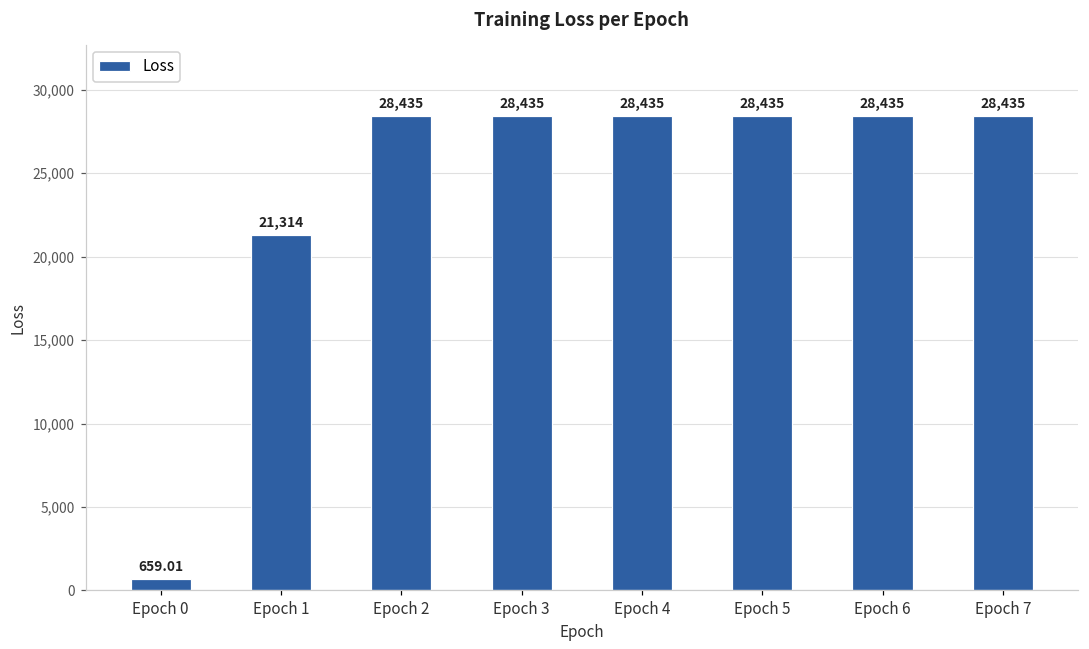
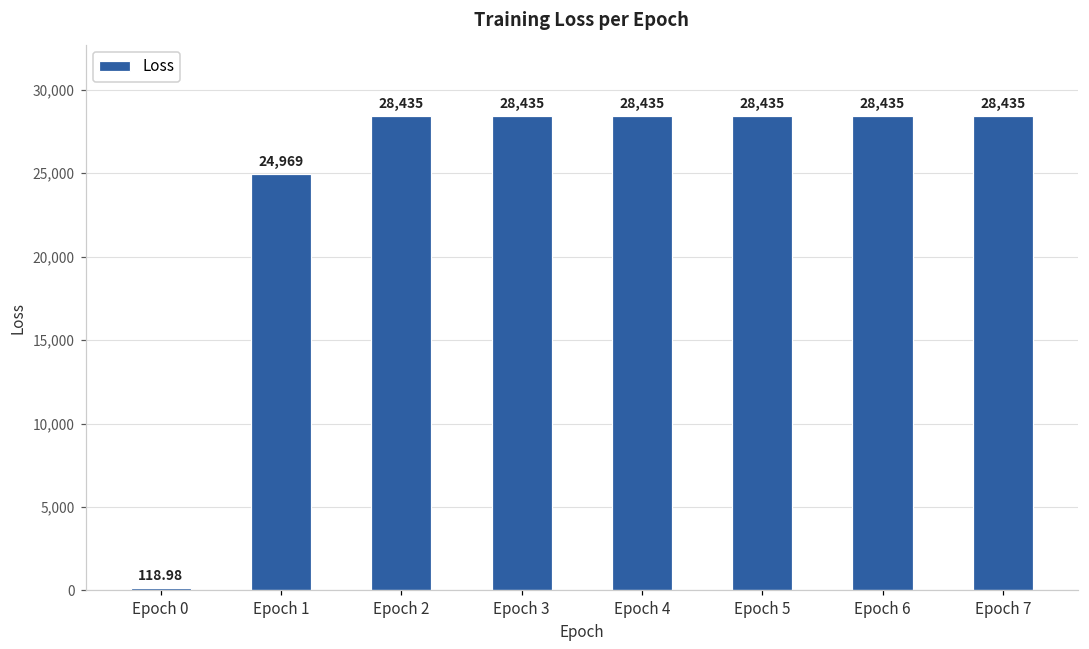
Epoch 0: 659.01 -> 118.98
Epoch 1: 21,314 -> 24,969
